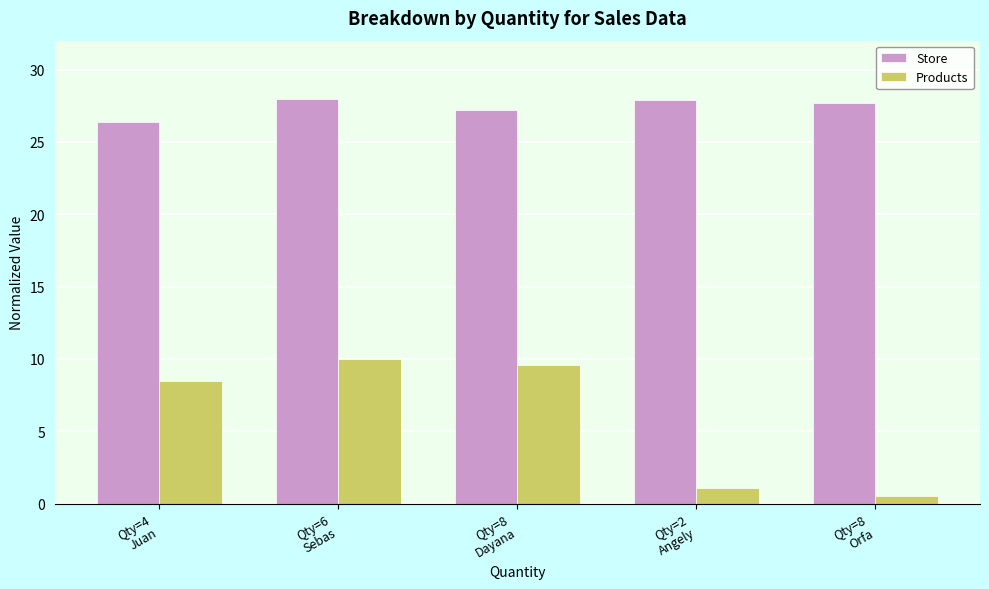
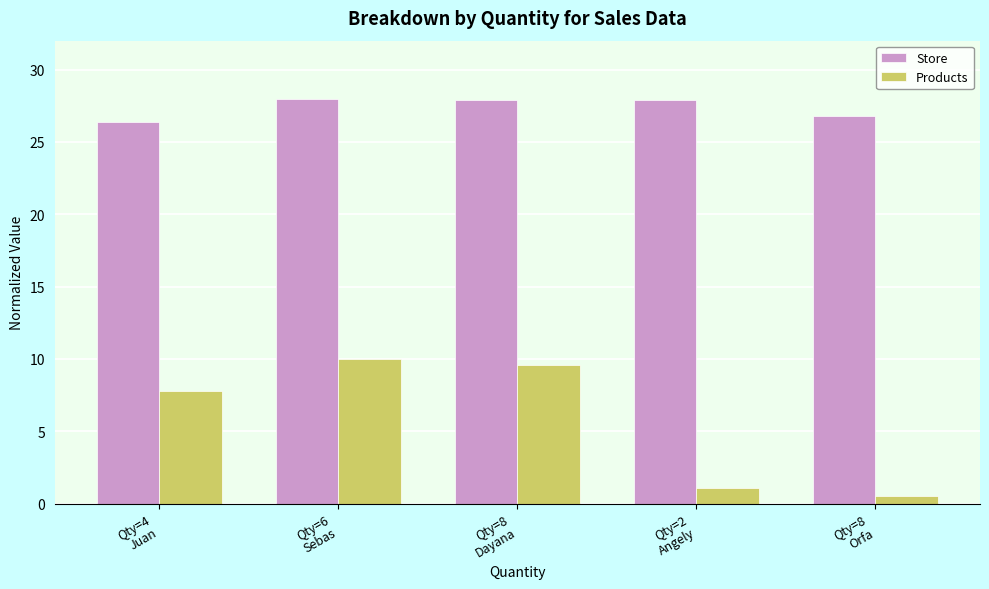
Products, Qty=4 Juan: 8.5 -> 7.8
Store, Qty=8 Dayana: 27.2 -> 27.9
Store, Qty=8 Orfa: 27.7 -> 26.8
